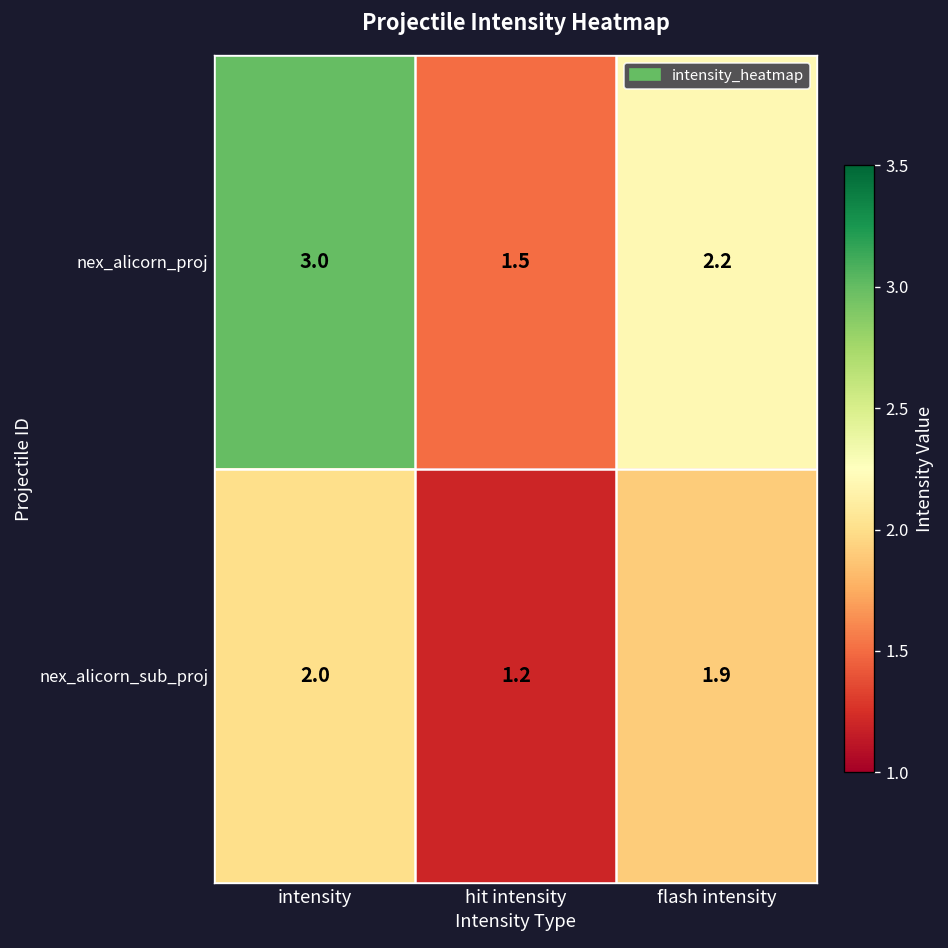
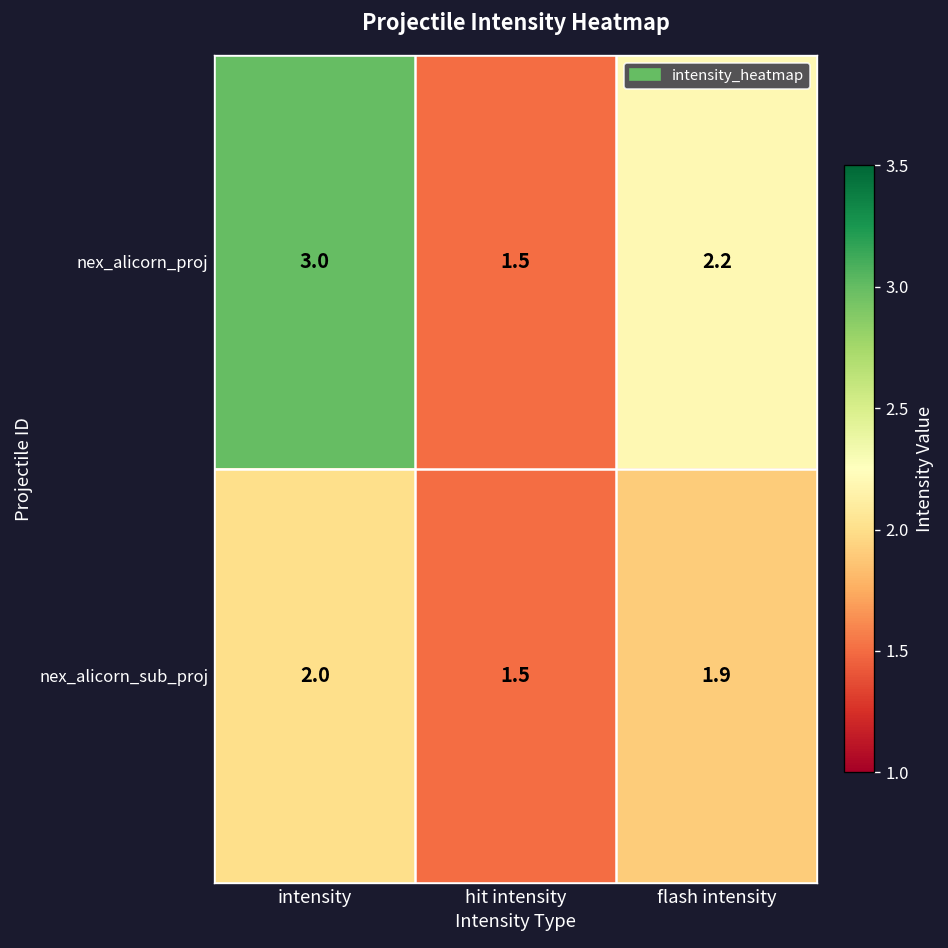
nex_alicorn_sub_proj, hit intensity: 1.2 -> 1.5
